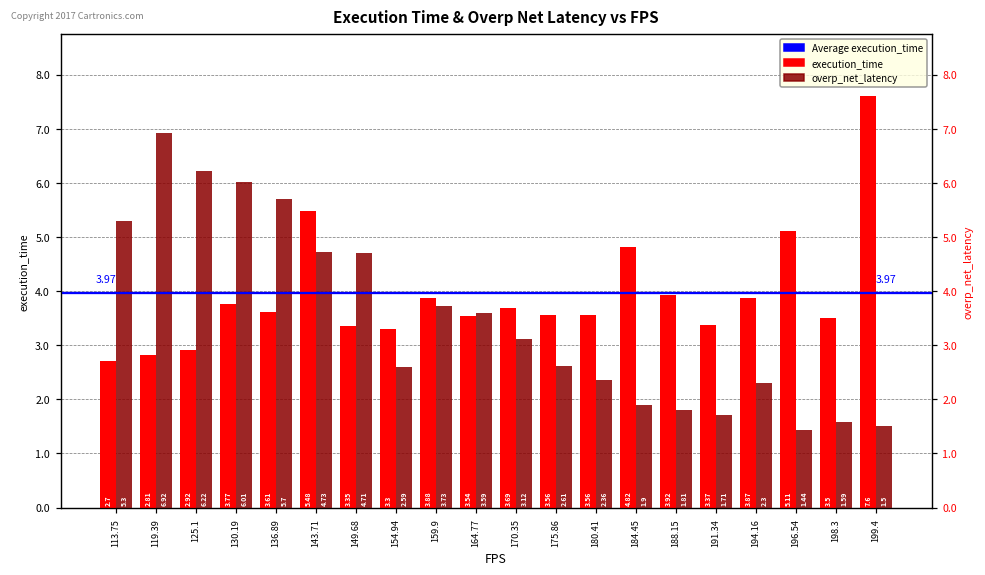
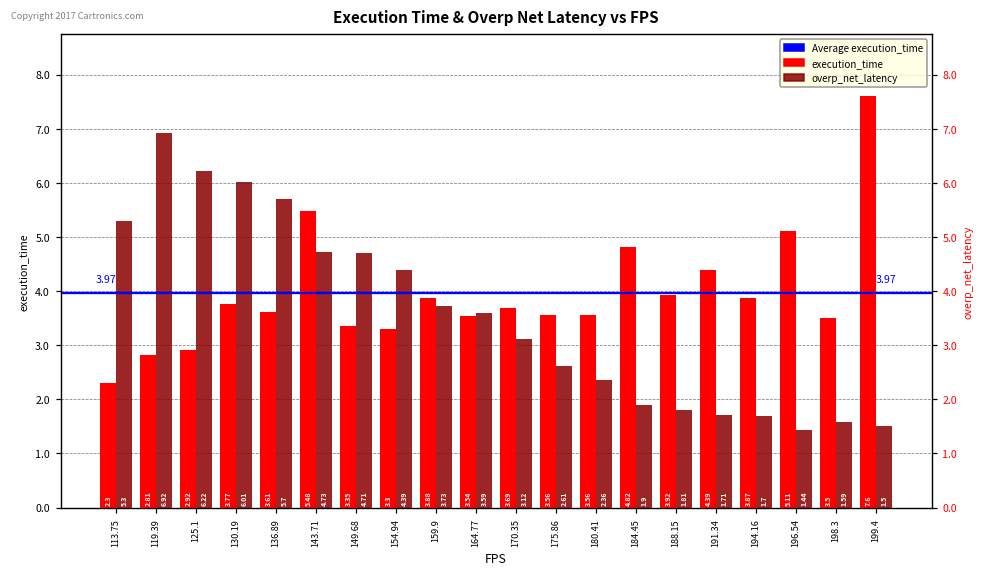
execution_time, 113.75: 2.7 -> 2.3
overp_net_latency, 154.94: 2.59 -> 4.39
execution_time, 191.34: 3.37 -> 4.39
overp_net_latency, 194.16: 2.3 -> 1.7
